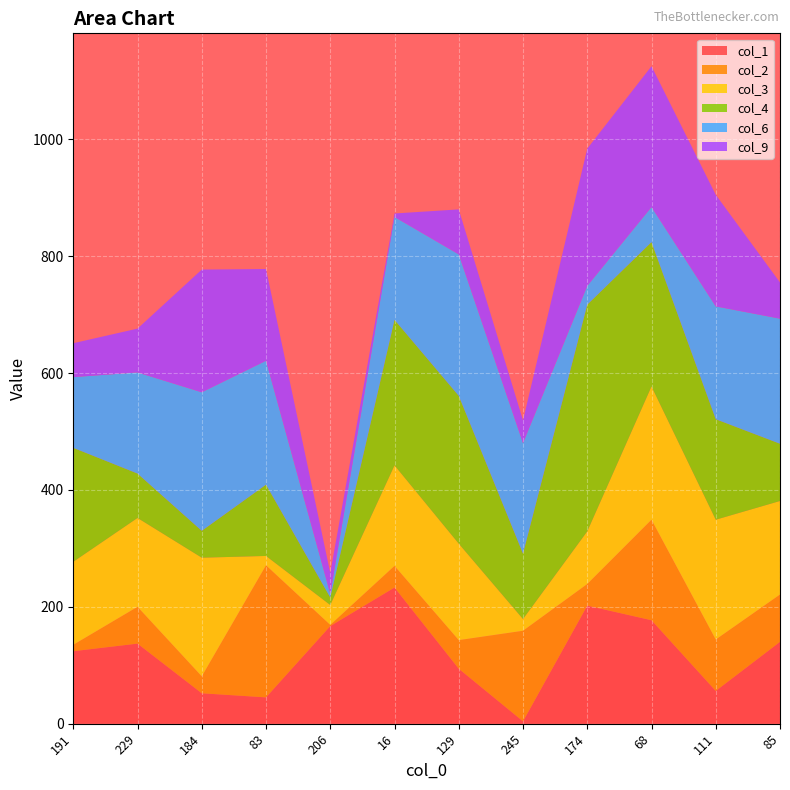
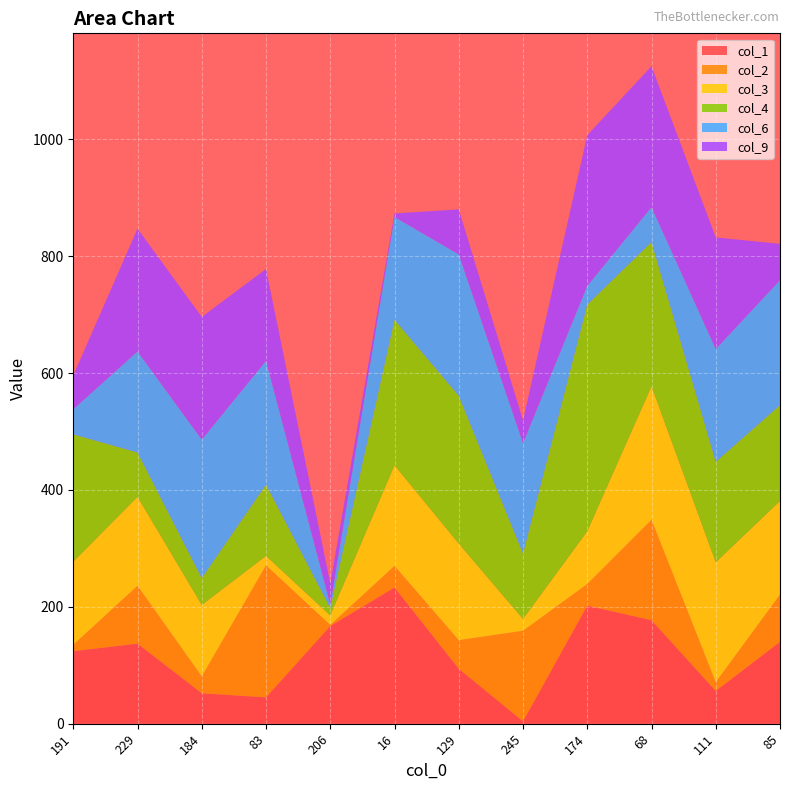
col_4, 191: 200 -> 220
col_6, 191: 120 -> 40
col_2, 229: 60 -> 100
col_9, 229: 80 -> 210
col_3, 184: 200 -> 120
col_3, 206: 30 -> 20
col_9, 174: 240 -> 260
col_2, 111: 90 -> 20
col_4, 85: 100 -> 160
